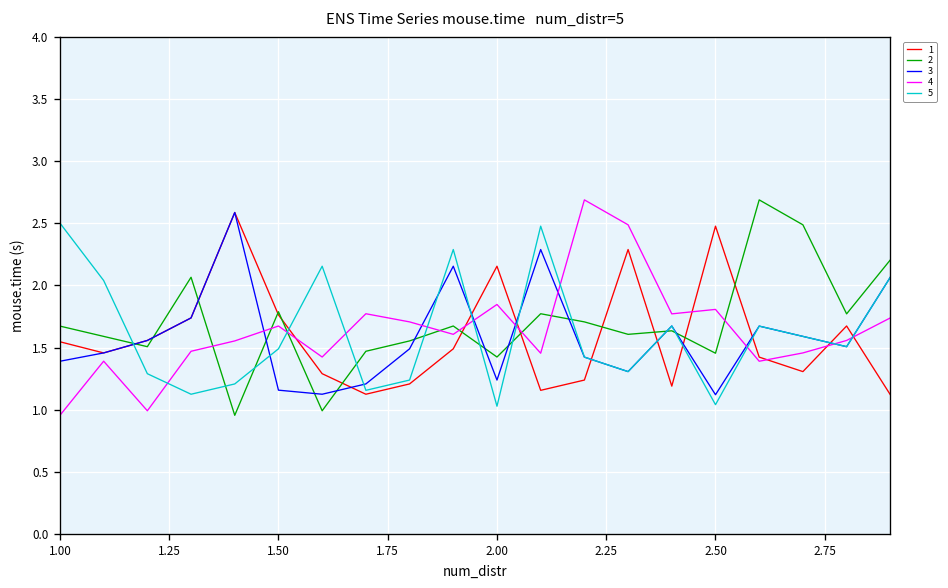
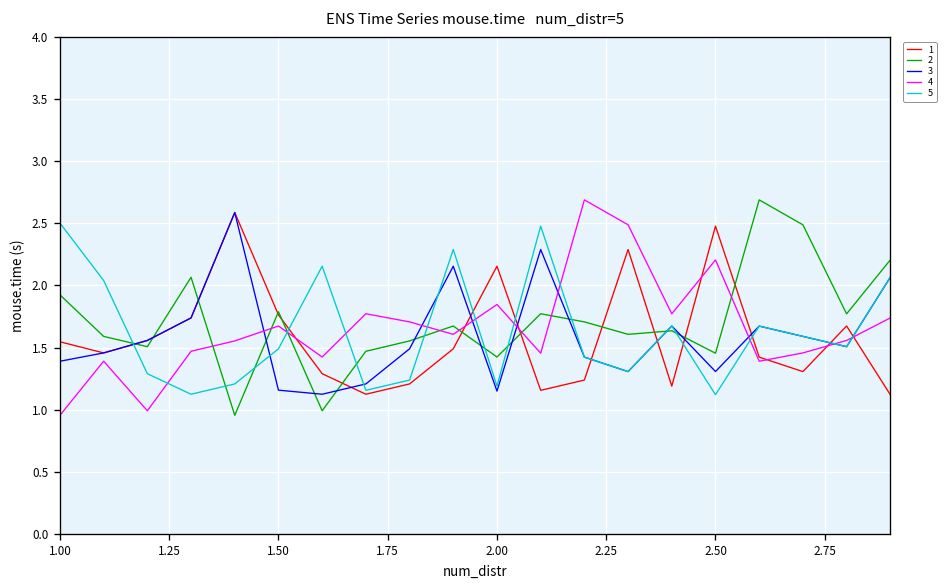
2, 1.00: 1.67 -> 1.92
3, 2.00: 1.24 -> 1.15
5, 2.00: 1.03 -> 1.19
3, 2.50: 1.12 -> 1.31
4, 2.50: 1.81 -> 2.21
5, 2.50: 1.04 -> 1.12
